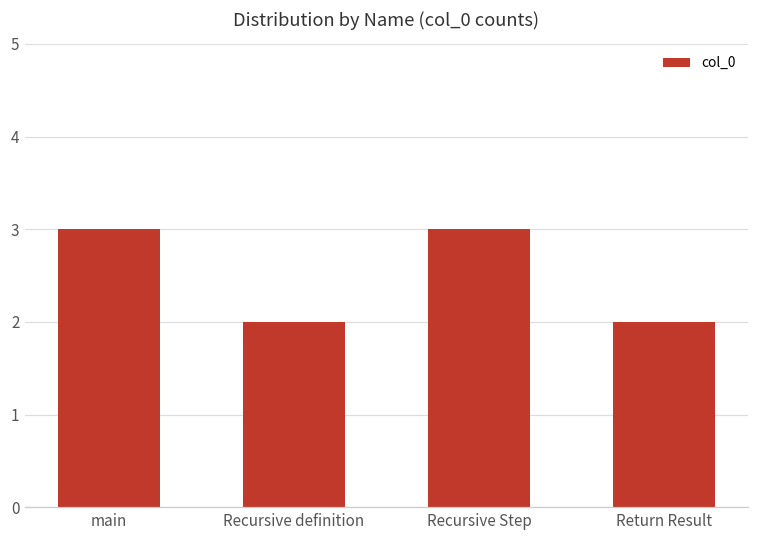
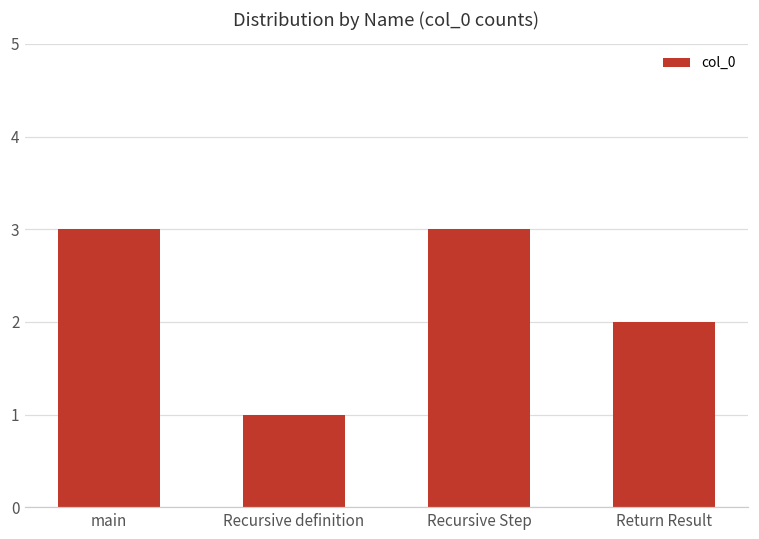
Recursive definition: 2 -> 1
